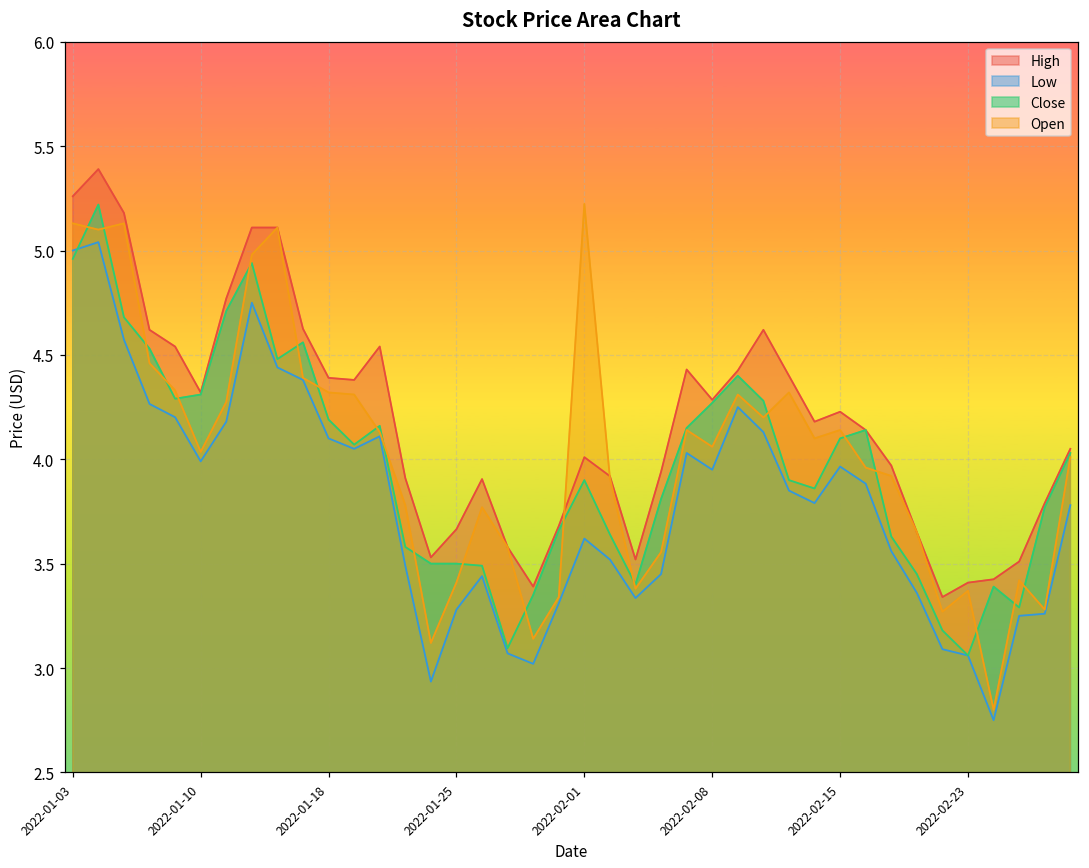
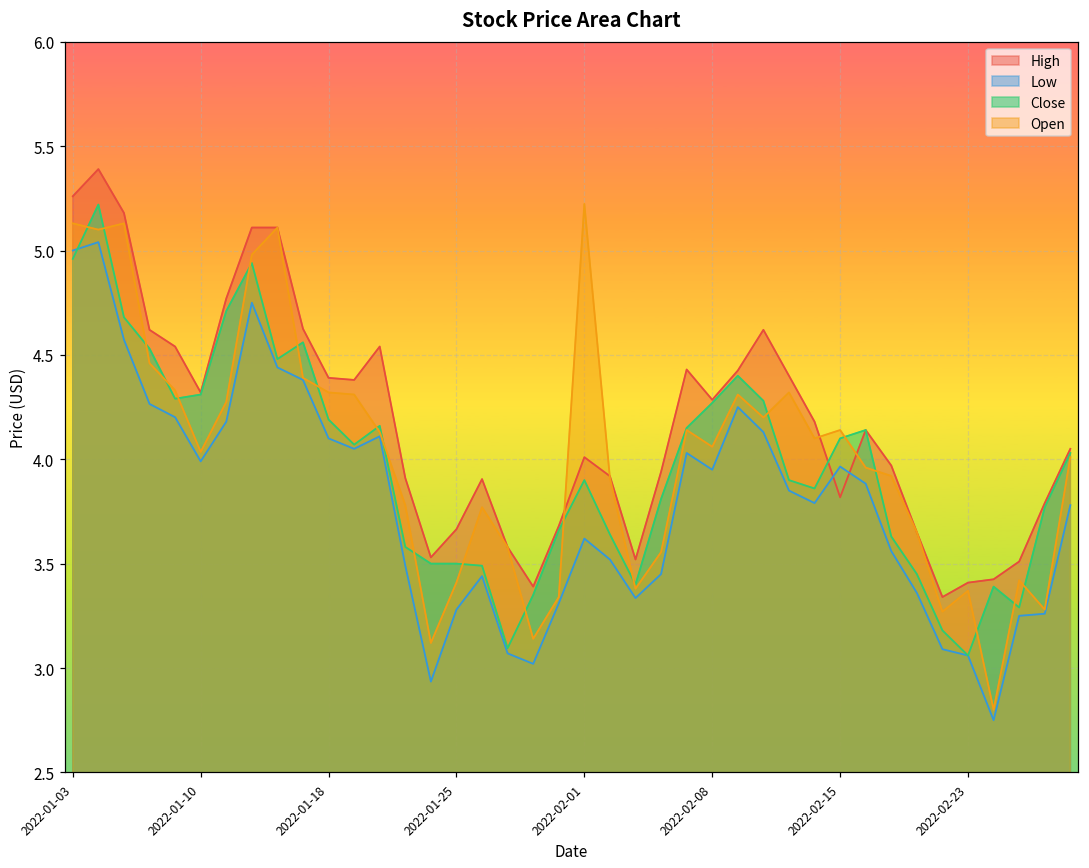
High, 2022-02-15: 4.23 -> 3.82
